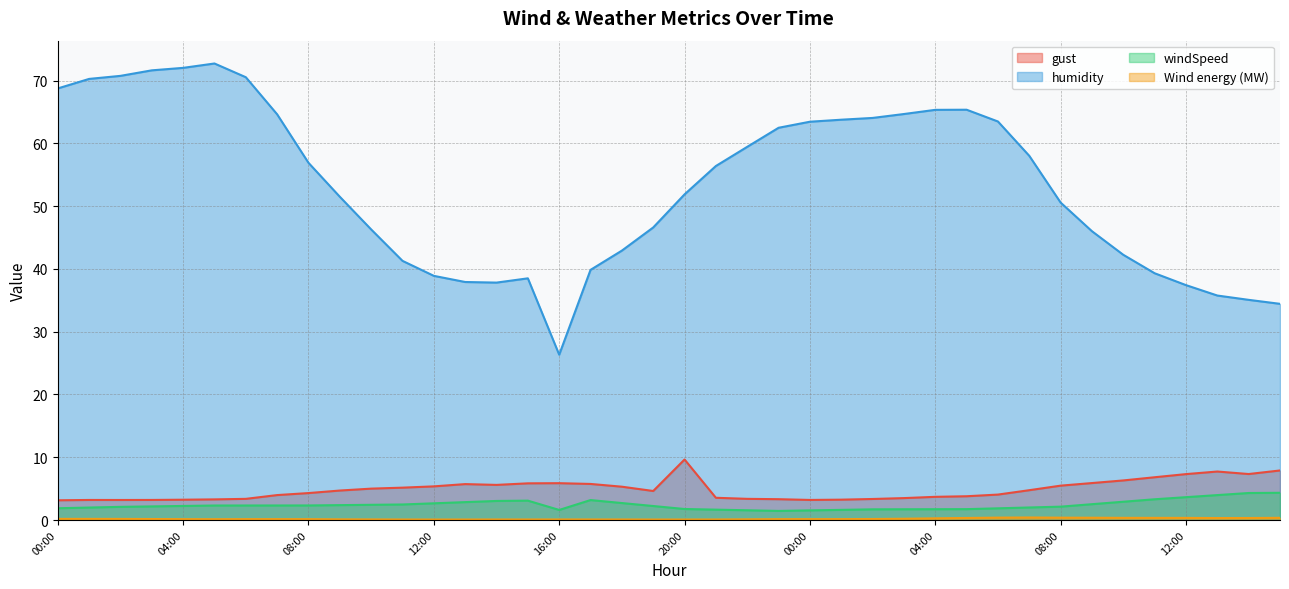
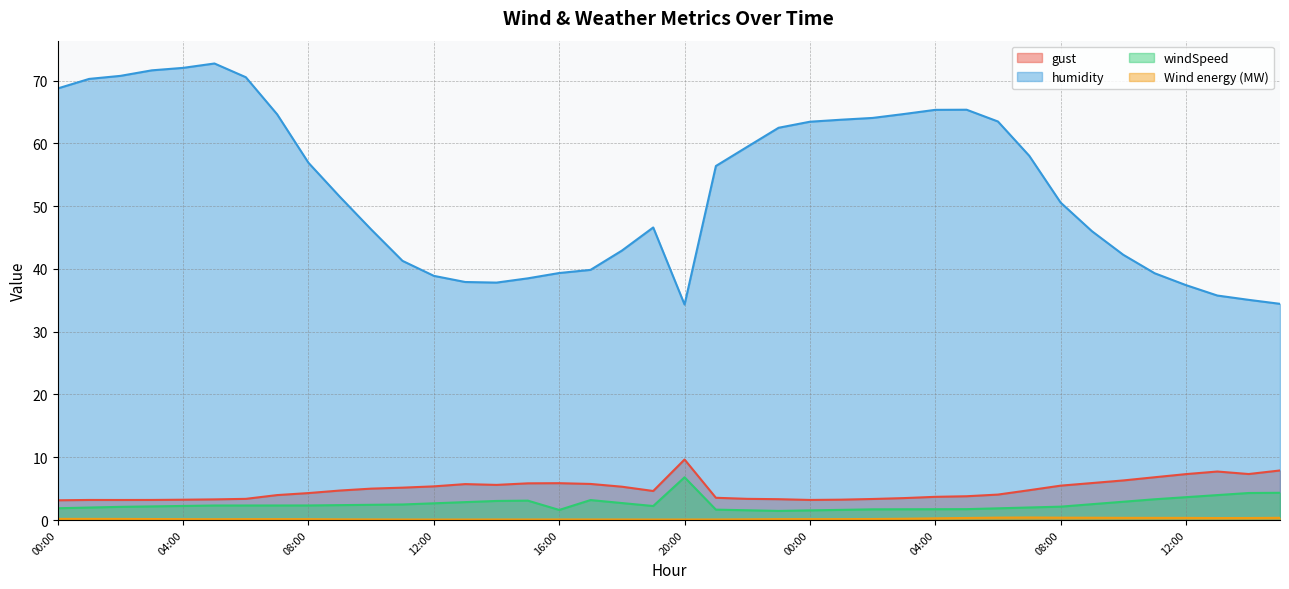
humidity, 16:00: 26 -> 39
humidity, 20:00: 52 -> 34
windSpeed, 20:00: 2 -> 7
